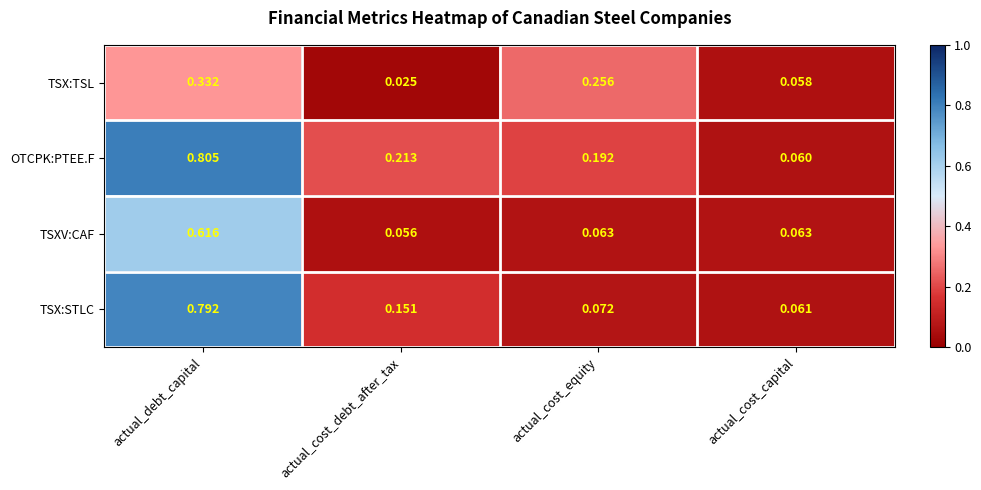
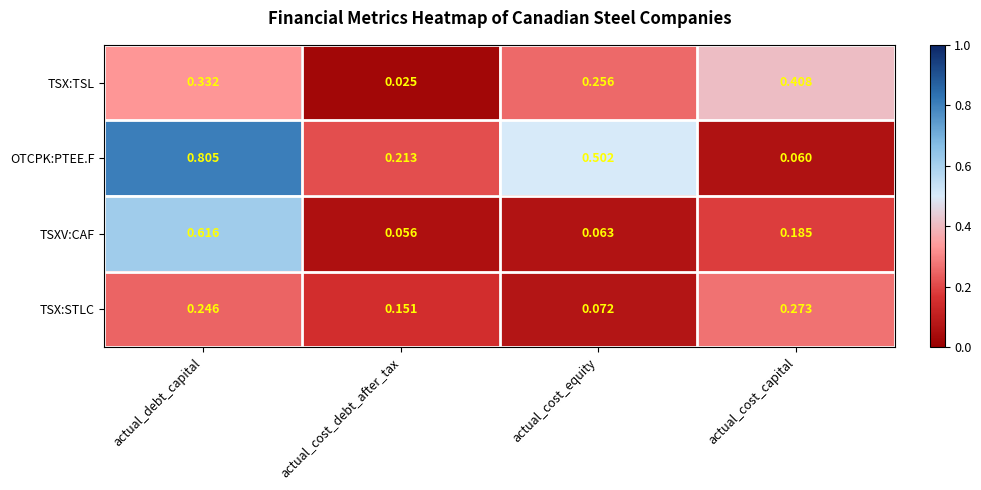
TSX:TSL, actual_cost_capital: 0.058 -> 0.408
OTCPK:PTEE.F, actual_cost_equity: 0.192 -> 0.502
TSXV:CAF, actual_cost_capital: 0.063 -> 0.185
TSX:STLC, actual_debt_capital: 0.792 -> 0.246
TSX:STLC, actual_cost_capital: 0.061 -> 0.273
